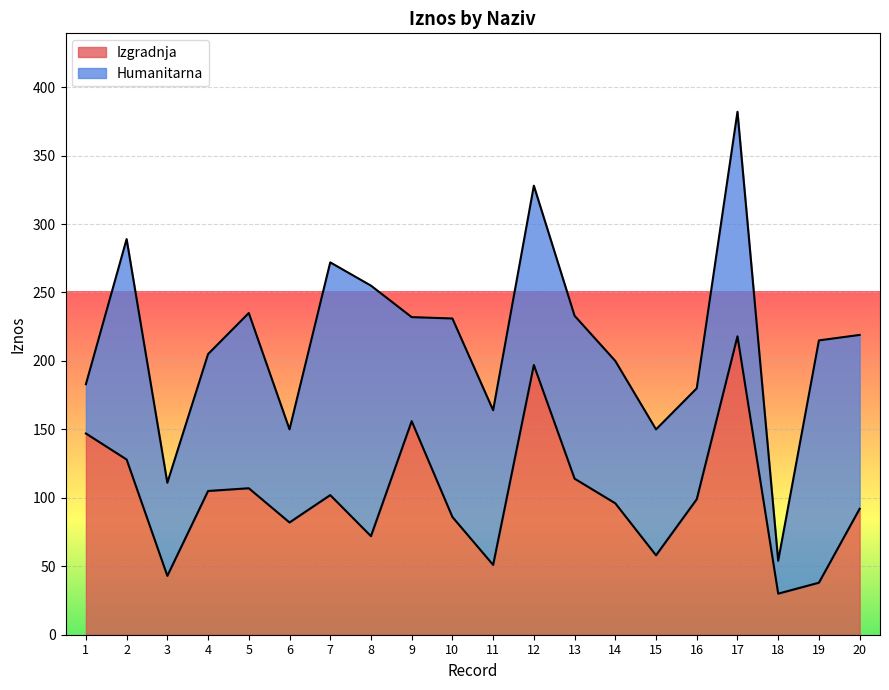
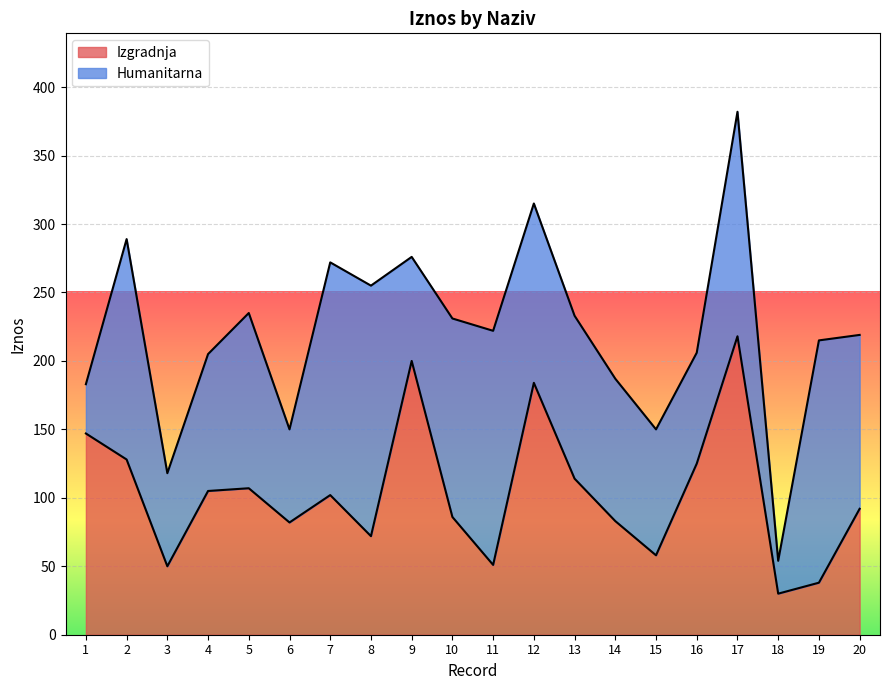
Izgradnja, 3: 43 -> 50
Izgradnja, 9: 156 -> 200
Humanitarna, 11: 113 -> 171
Izgradnja, 12: 197 -> 184
Izgradnja, 14: 96 -> 83
Izgradnja, 16: 99 -> 125
